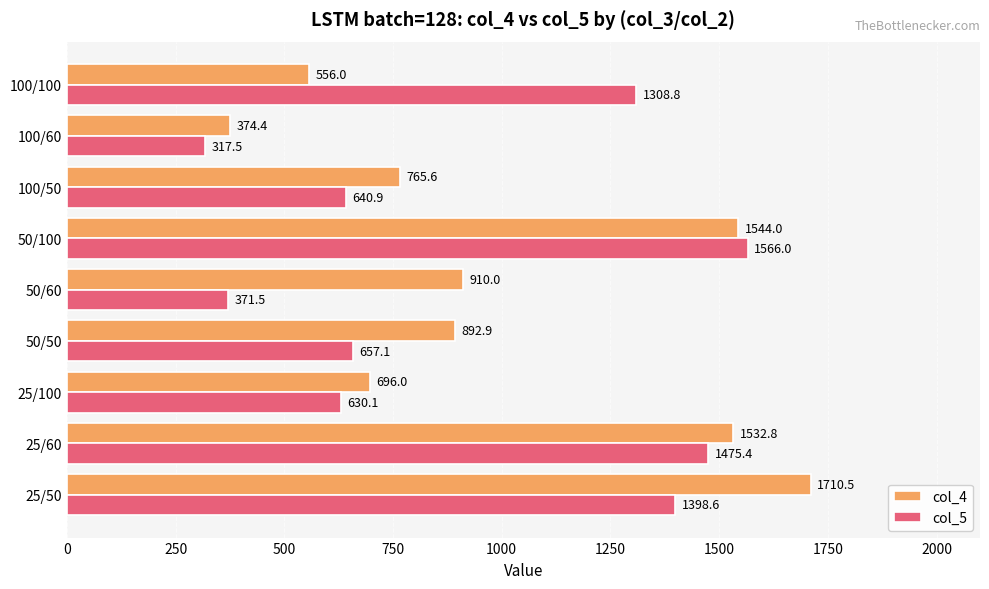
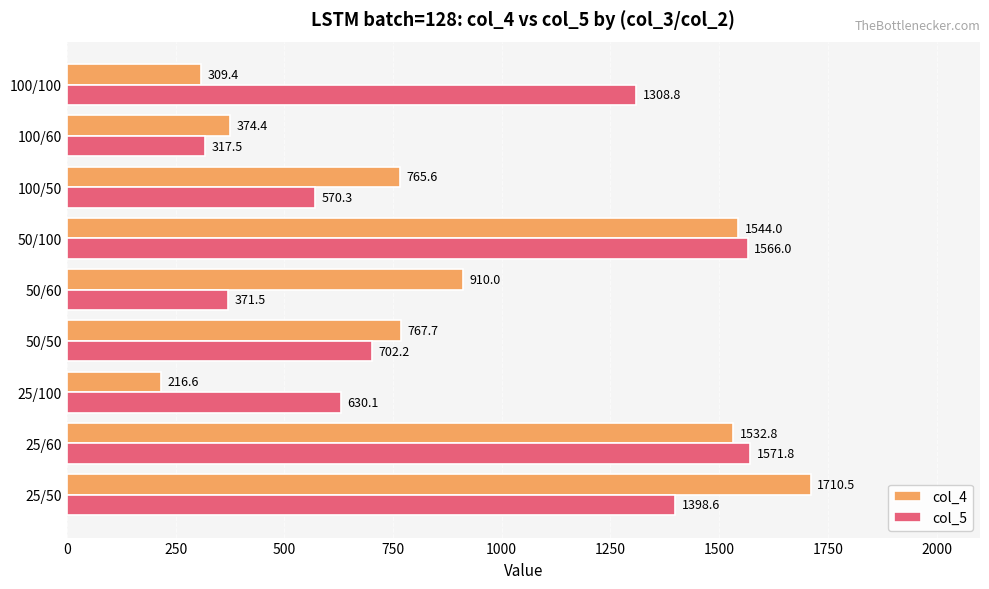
col_4, 100/100: 556.0 -> 309.4
col_5, 100/50: 640.9 -> 570.3
col_4, 50/50: 892.9 -> 767.7
col_5, 50/50: 657.1 -> 702.2
col_4, 25/100: 696.0 -> 216.6
col_5, 25/60: 1475.4 -> 1571.8
